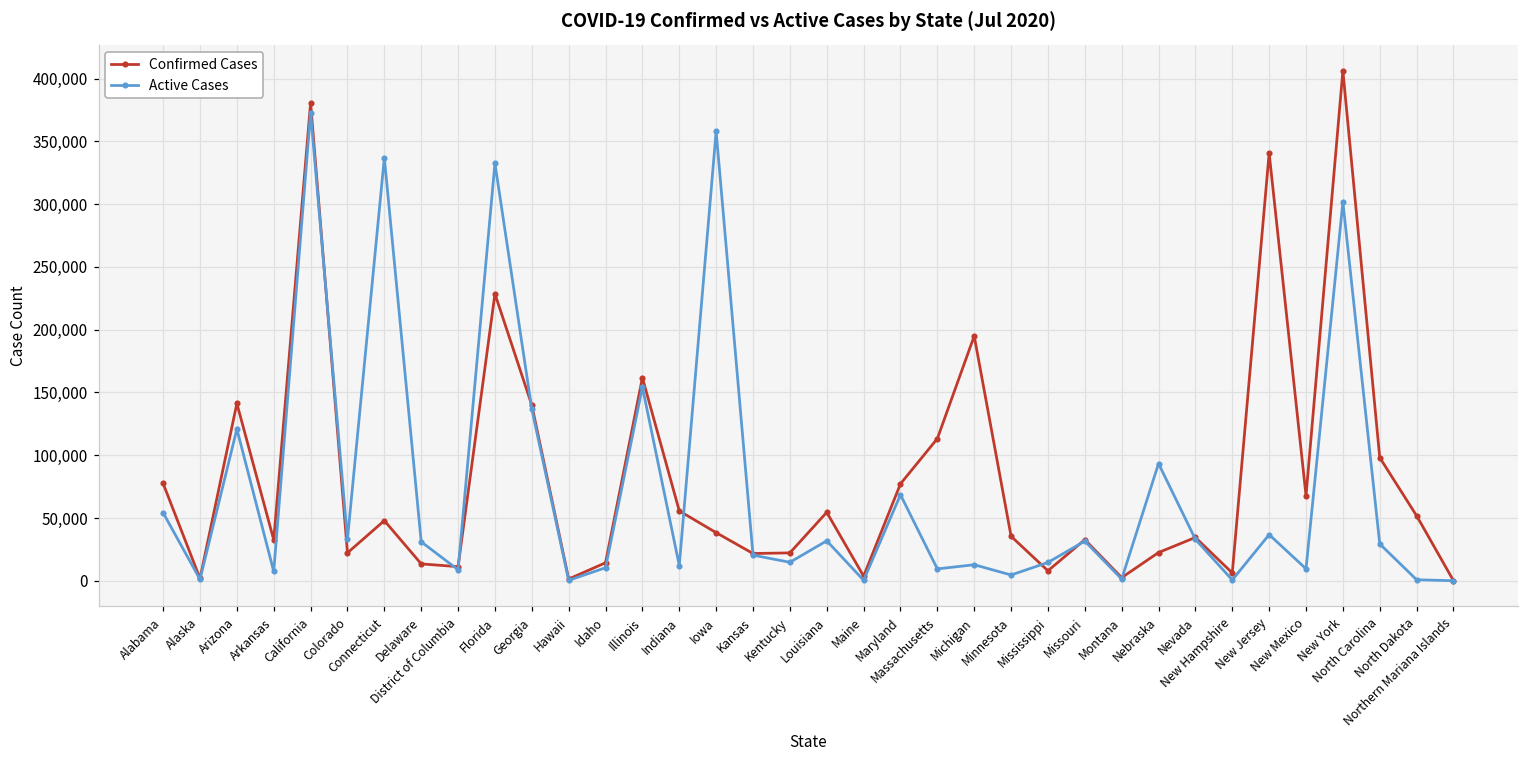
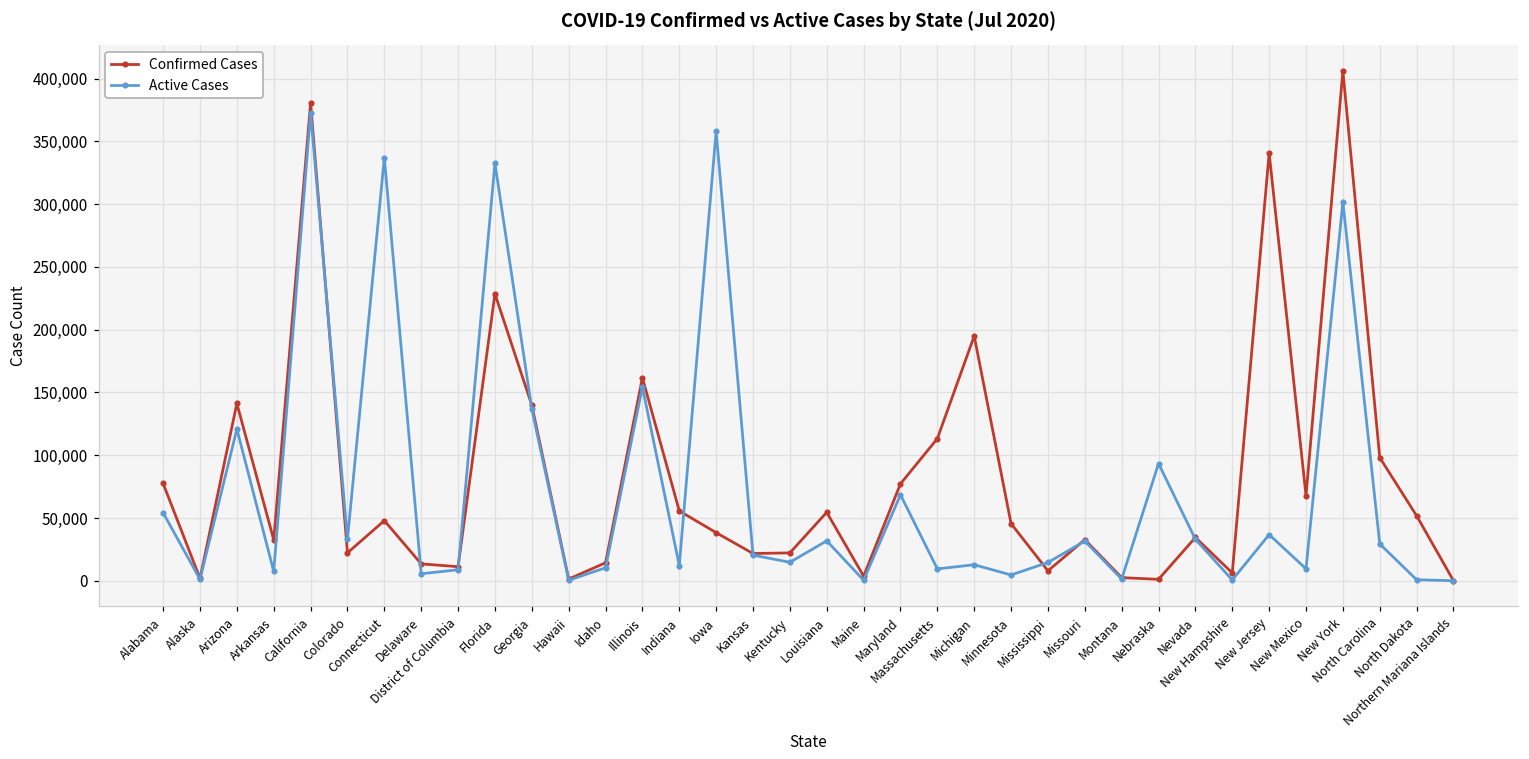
Active Cases, Delaware: 31,000 -> 6,000
Confirmed Cases, Minnesota: 35,000 -> 45,000
Confirmed Cases, Nebraska: 22,000 -> 1,000
